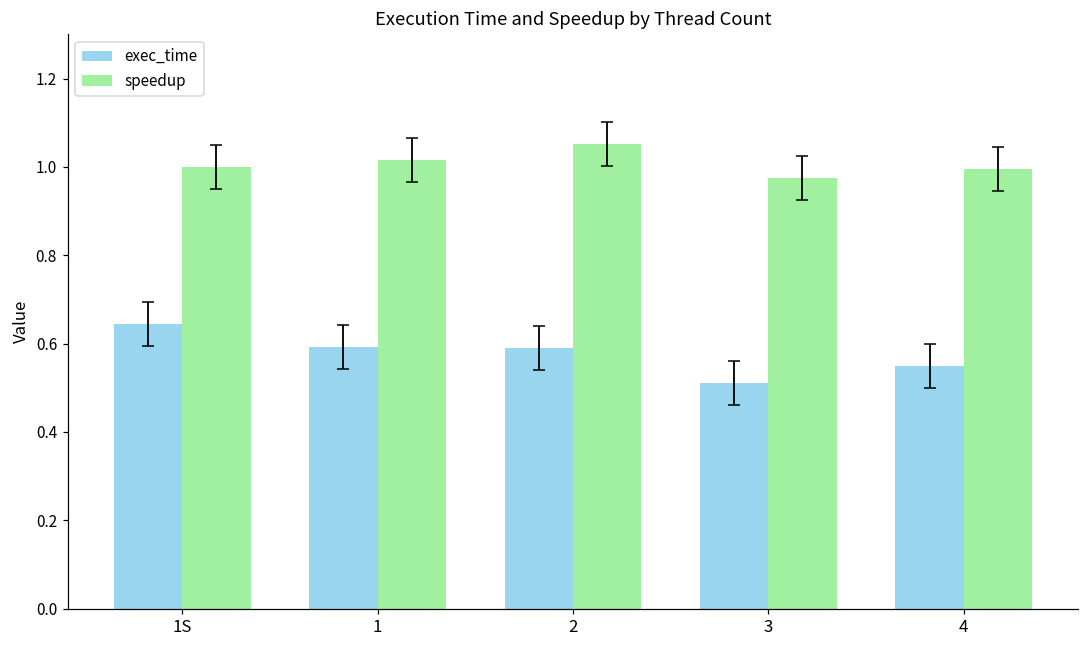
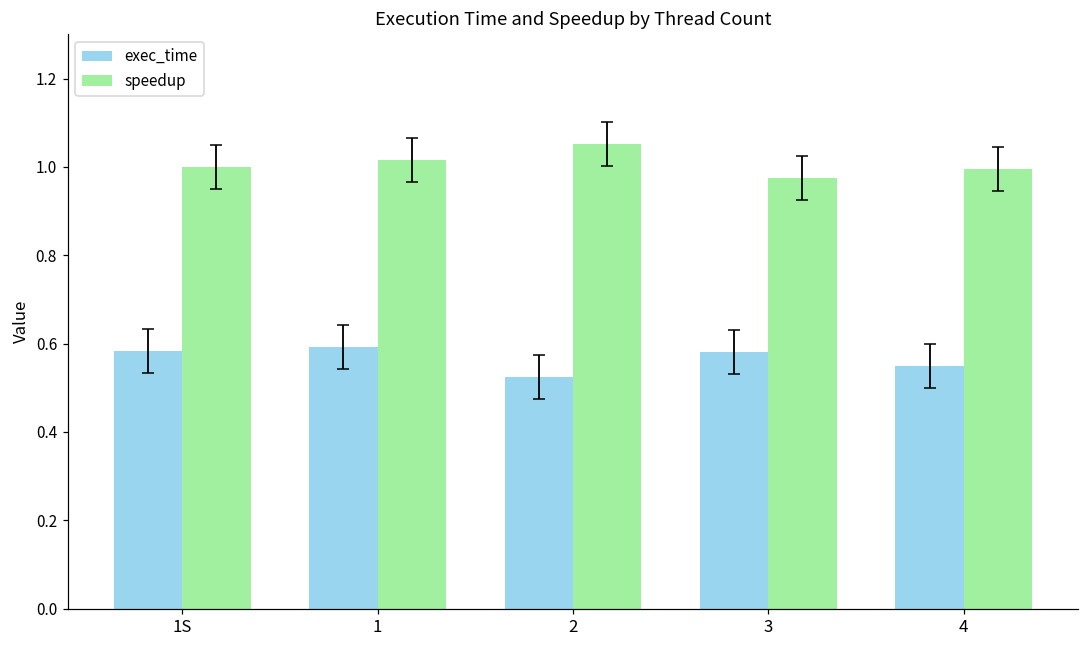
exec_time, 1S: 0.64 -> 0.58
exec_time, 2: 0.59 -> 0.52
exec_time, 3: 0.51 -> 0.58
